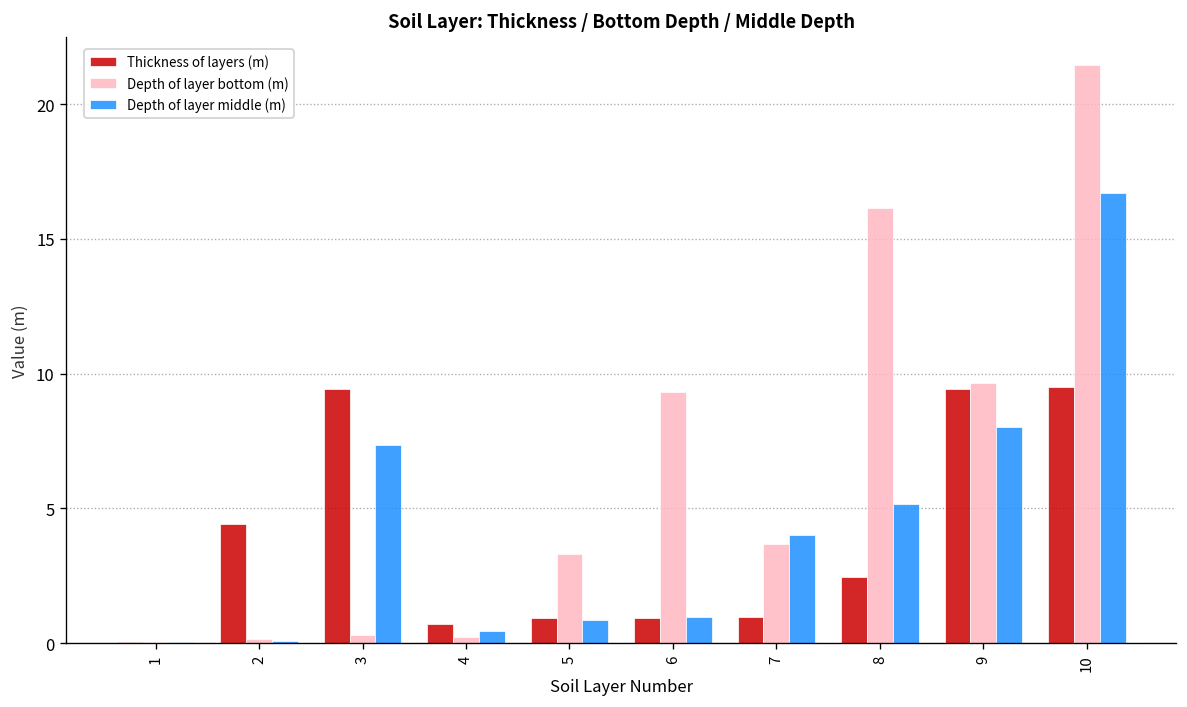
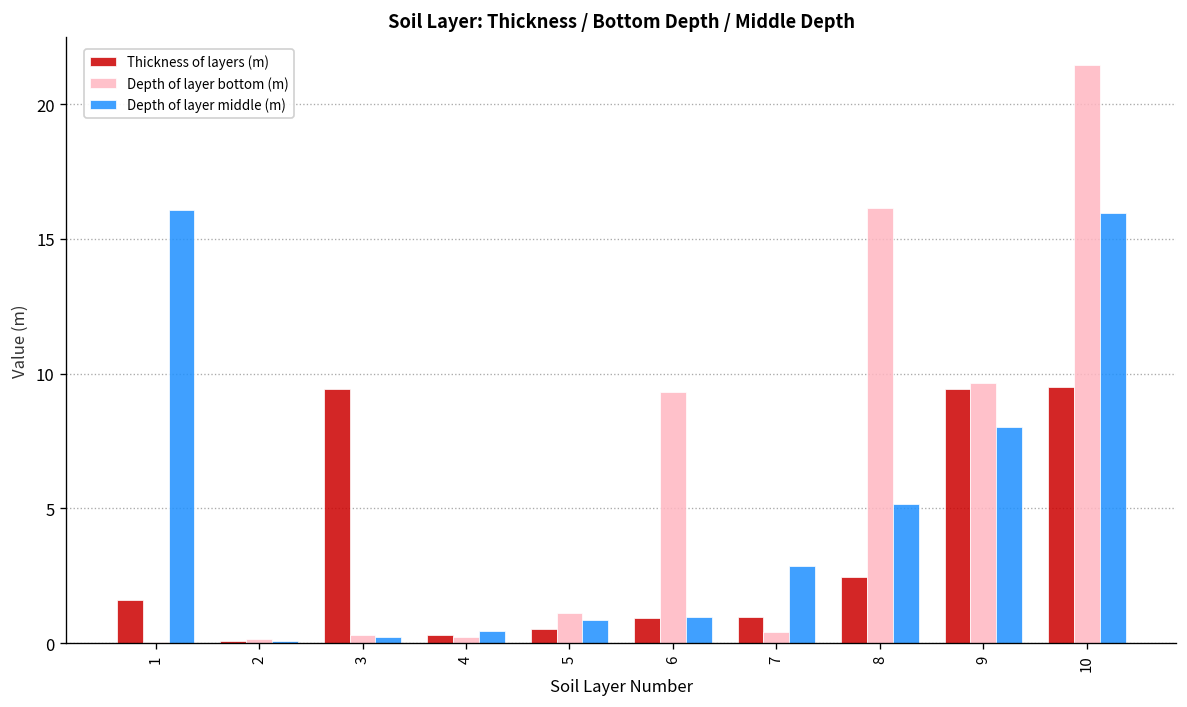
Thickness of layers (m), 1: 0.1 -> 1.6
Depth of layer middle (m), 1: 0.0 -> 16.1
Thickness of layers (m), 2: 4.4 -> 0.1
Depth of layer middle (m), 3: 7.4 -> 0.2
Thickness of layers (m), 4: 0.7 -> 0.3
Thickness of layers (m), 5: 0.9 -> 0.5
Depth of layer bottom (m), 5: 3.3 -> 1.1
Depth of layer bottom (m), 7: 3.7 -> 0.4
Depth of layer middle (m), 7: 4.0 -> 2.9
Depth of layer middle (m), 10: 16.7 -> 16.0
